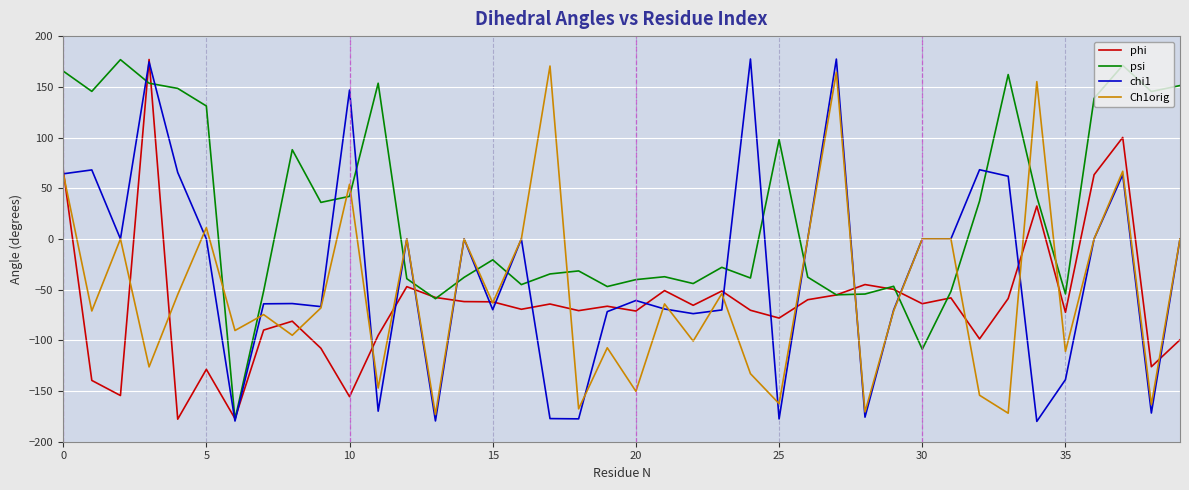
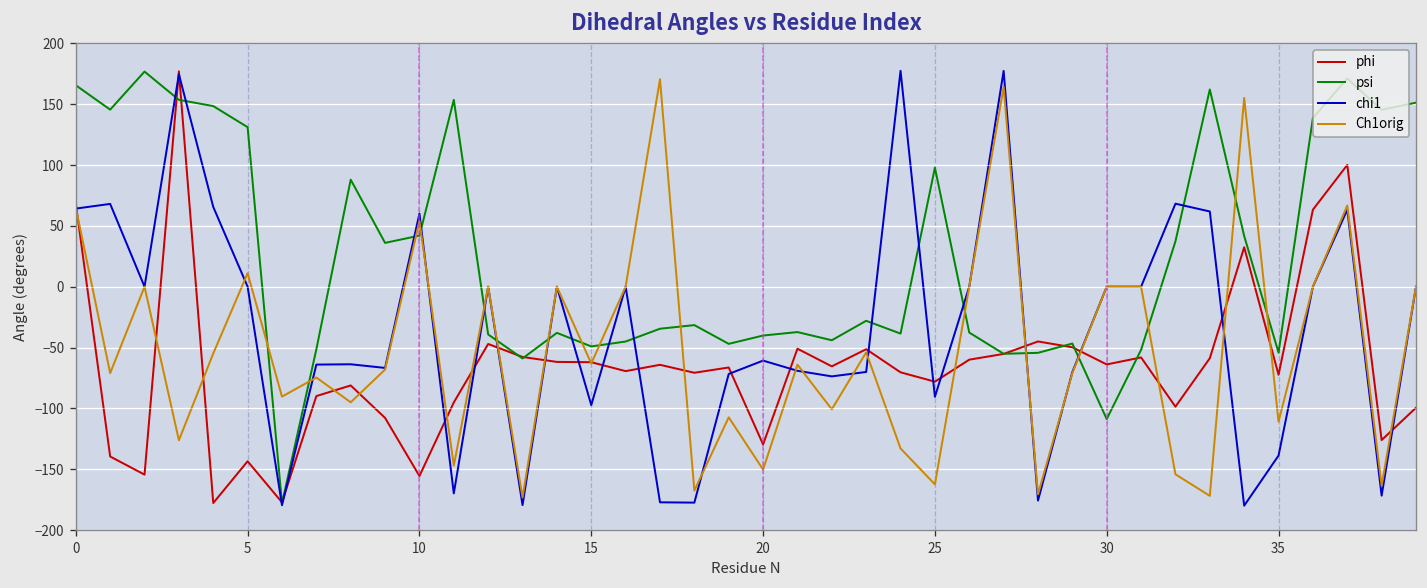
phi, 5: -129 -> -143
chi1, 10: 147 -> 60
psi, 15: -21 -> -49
chi1, 15: -70 -> -97
phi, 20: -71 -> -130
chi1, 25: -178 -> -90
